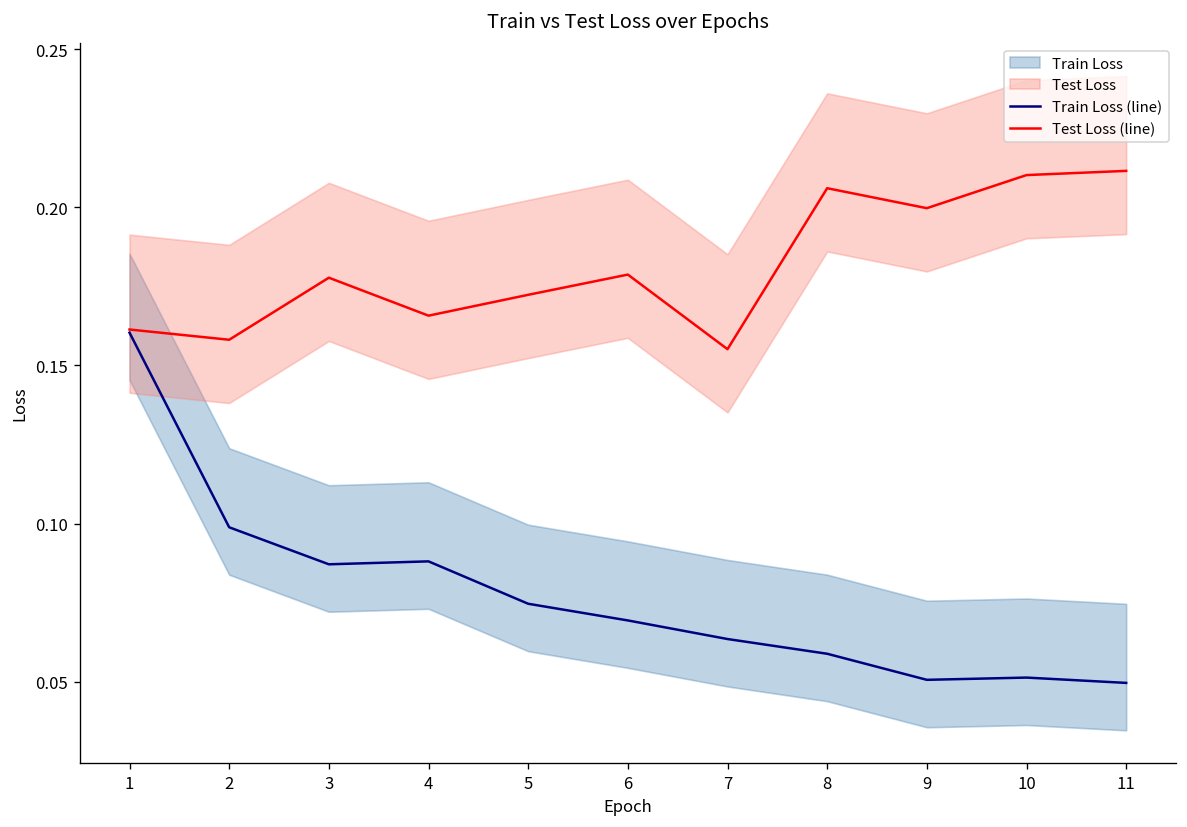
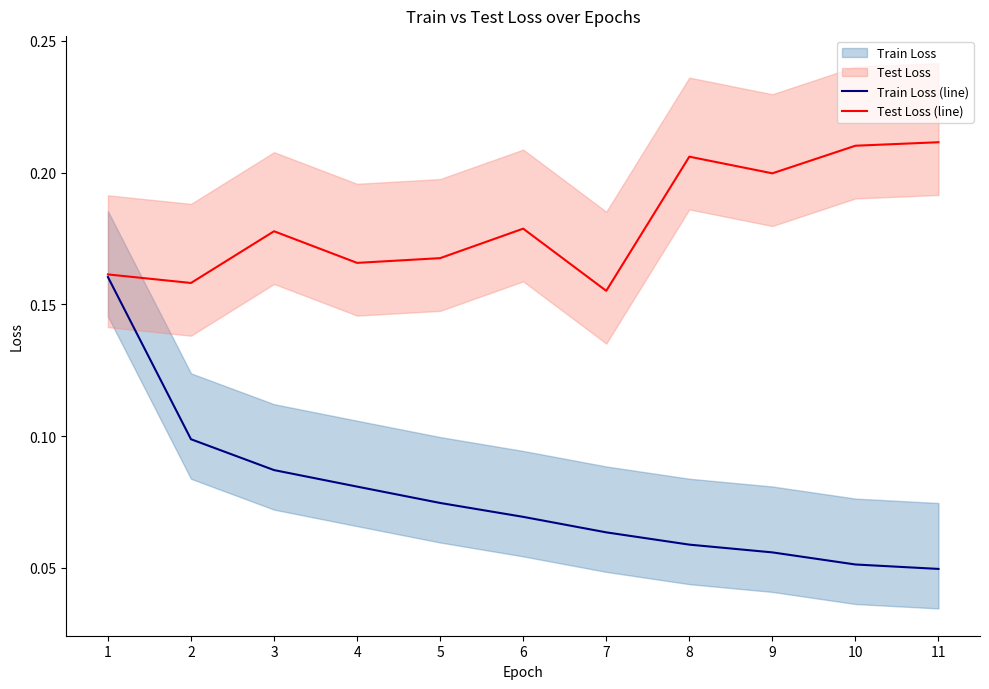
Train Loss (line), 4: 0.088 -> 0.081
Test Loss (line), 5: 0.172 -> 0.168
Train Loss (line), 9: 0.051 -> 0.056
